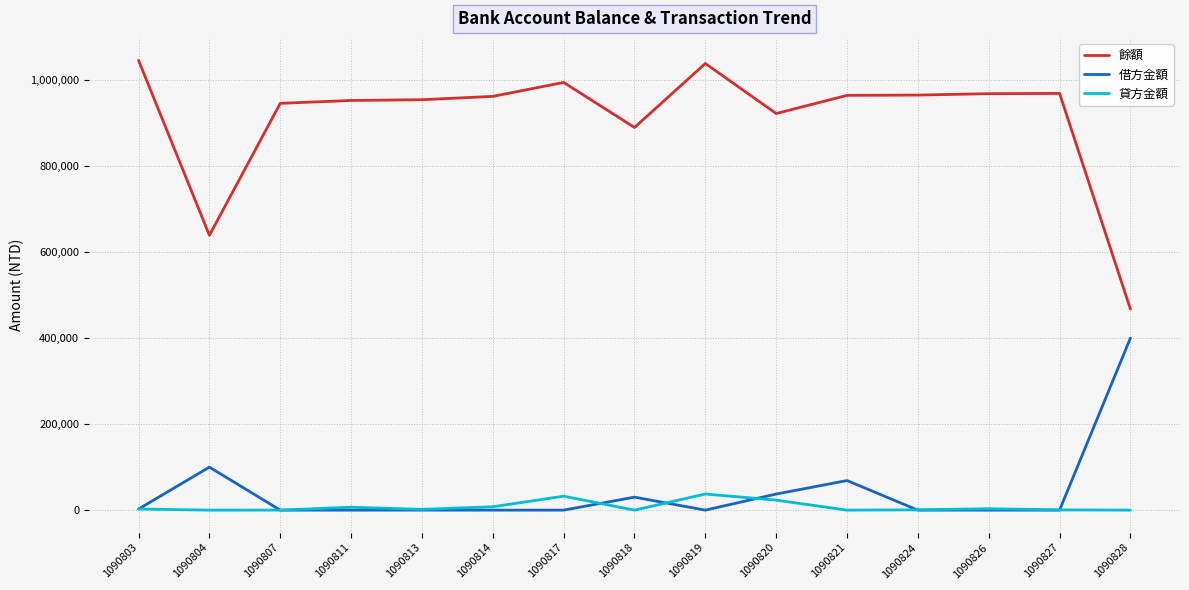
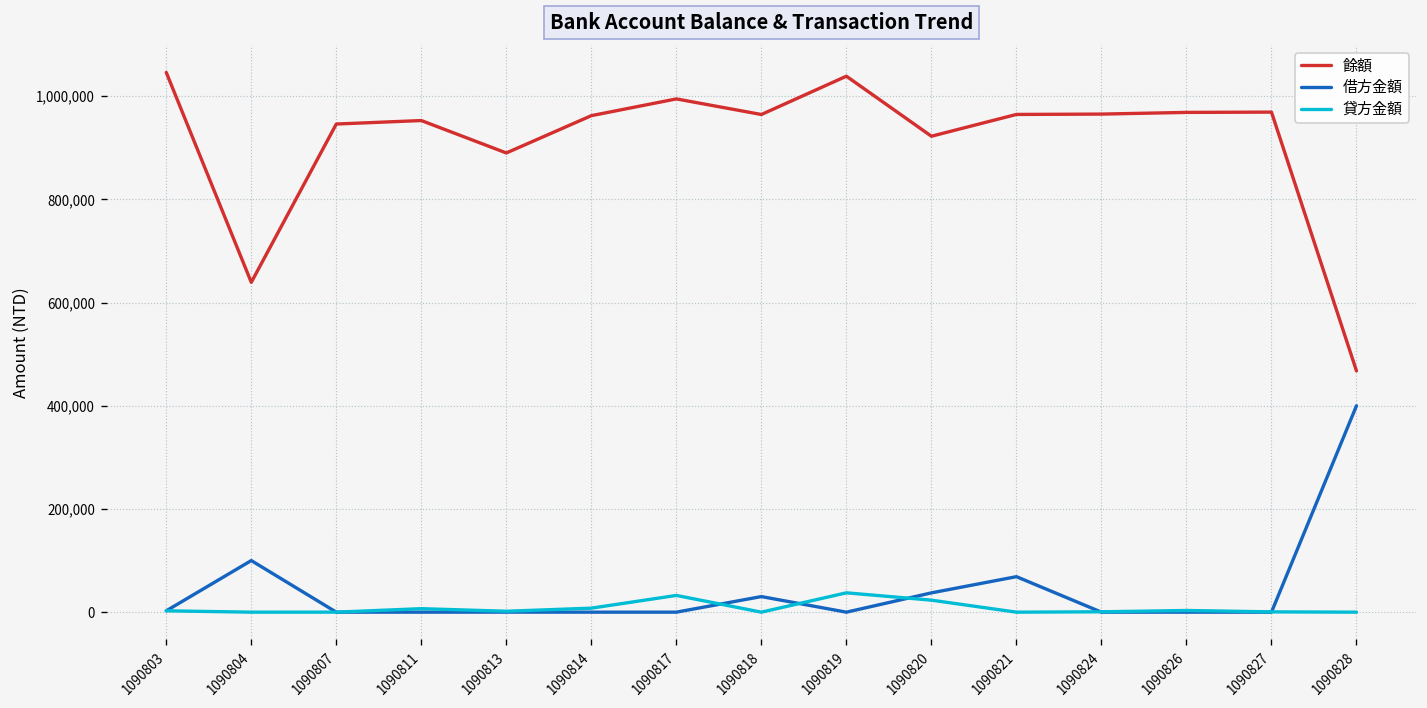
餘額, 1090813: 950,000 -> 890,000
餘額, 1090818: 890,000 -> 960,000
